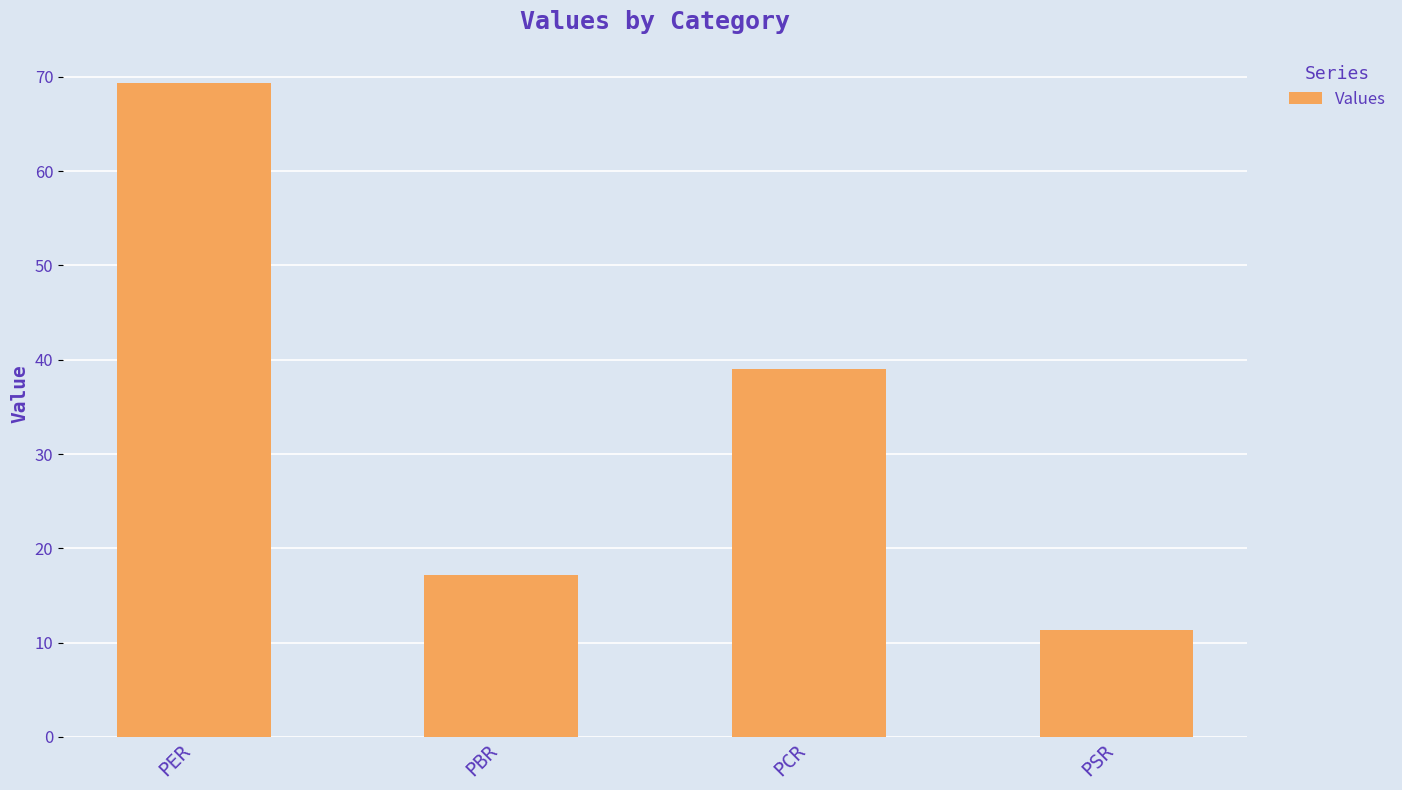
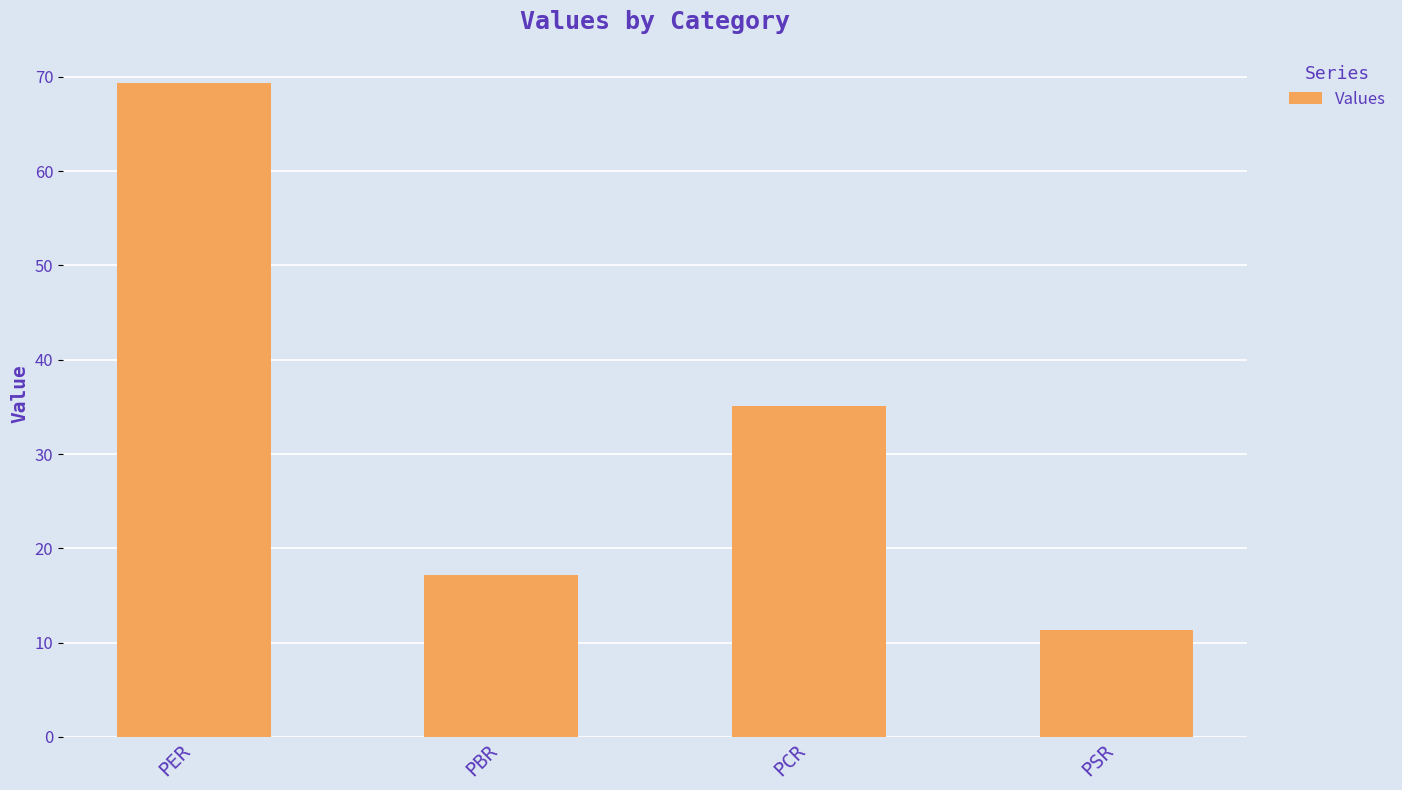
PCR: 39 -> 35
